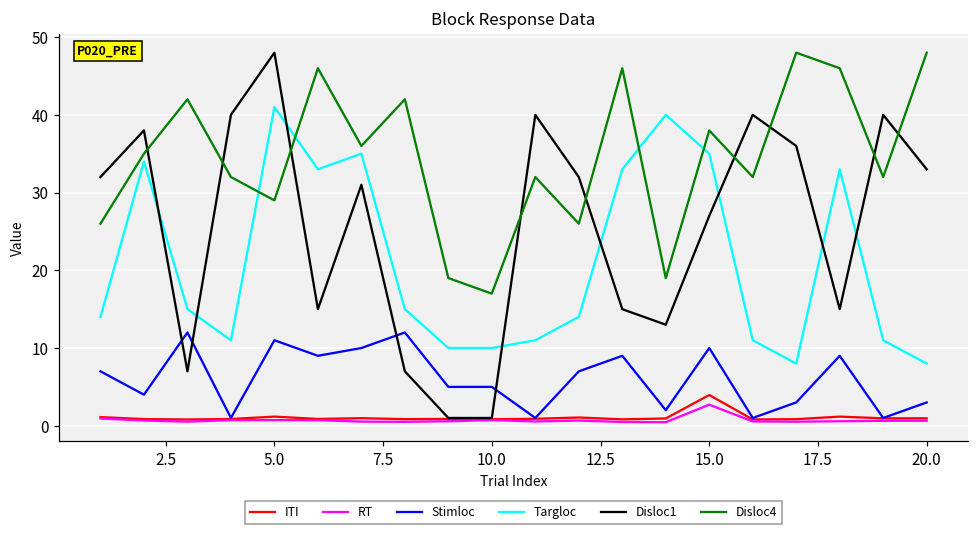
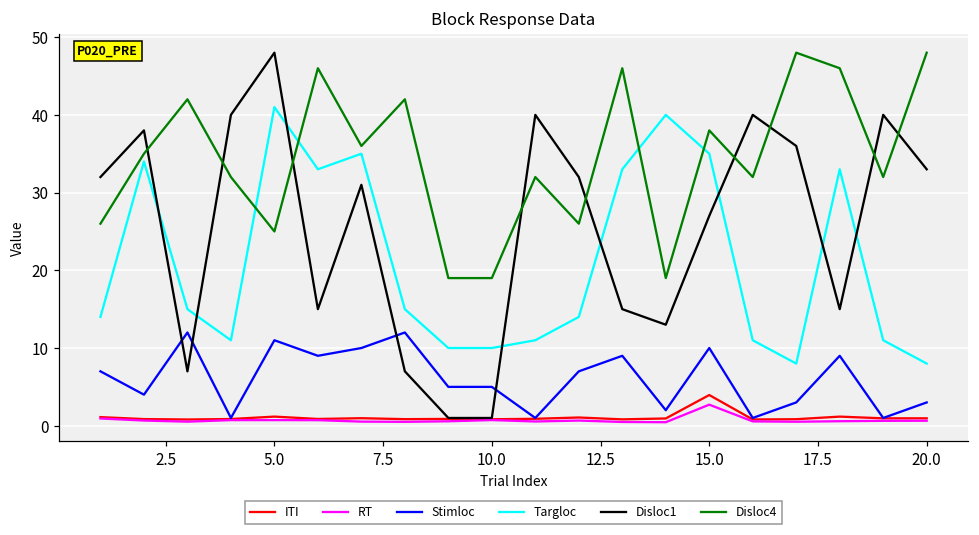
Disloc4, 5.0: 29 -> 25
Disloc4, 10.0: 17 -> 19
